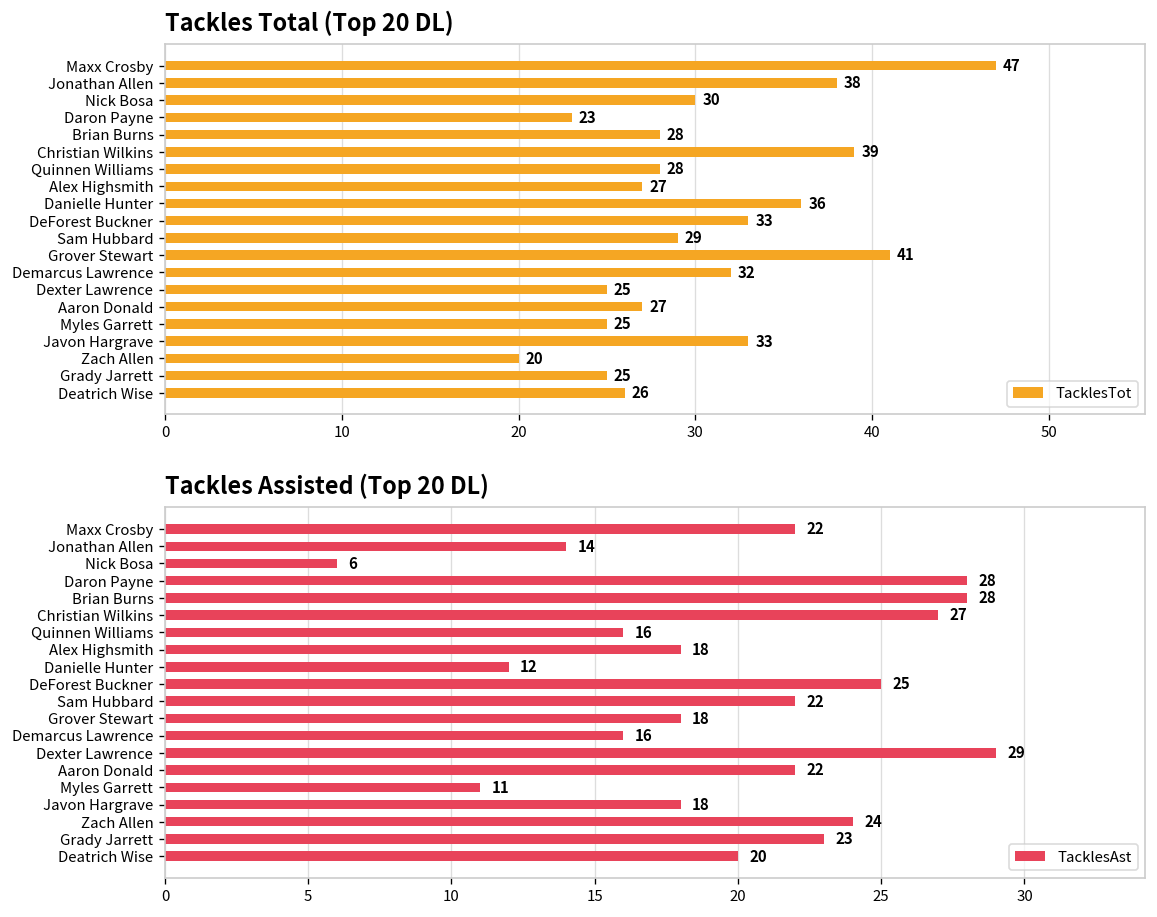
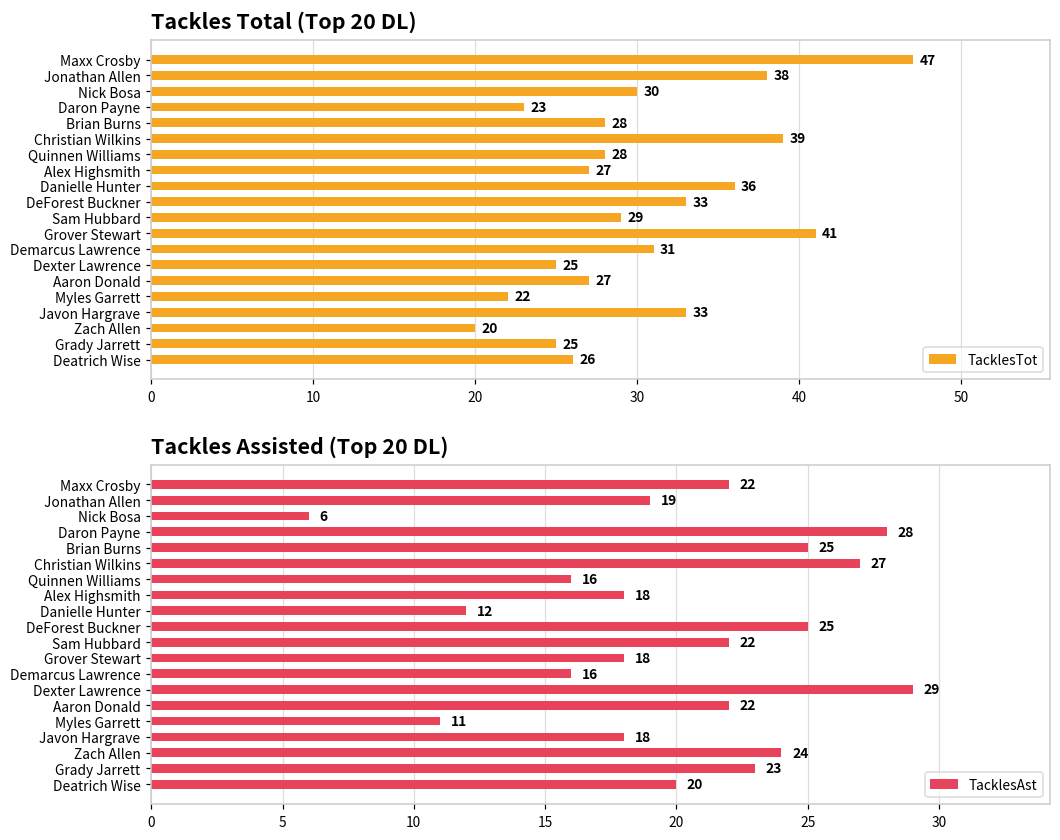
Tackles Total (Top 20 DL), Demarcus Lawrence: 32 -> 31
Tackles Total (Top 20 DL), Myles Garrett: 25 -> 22
Tackles Assisted (Top 20 DL), Jonathan Allen: 14 -> 19
Tackles Assisted (Top 20 DL), Brian Burns: 28 -> 25
